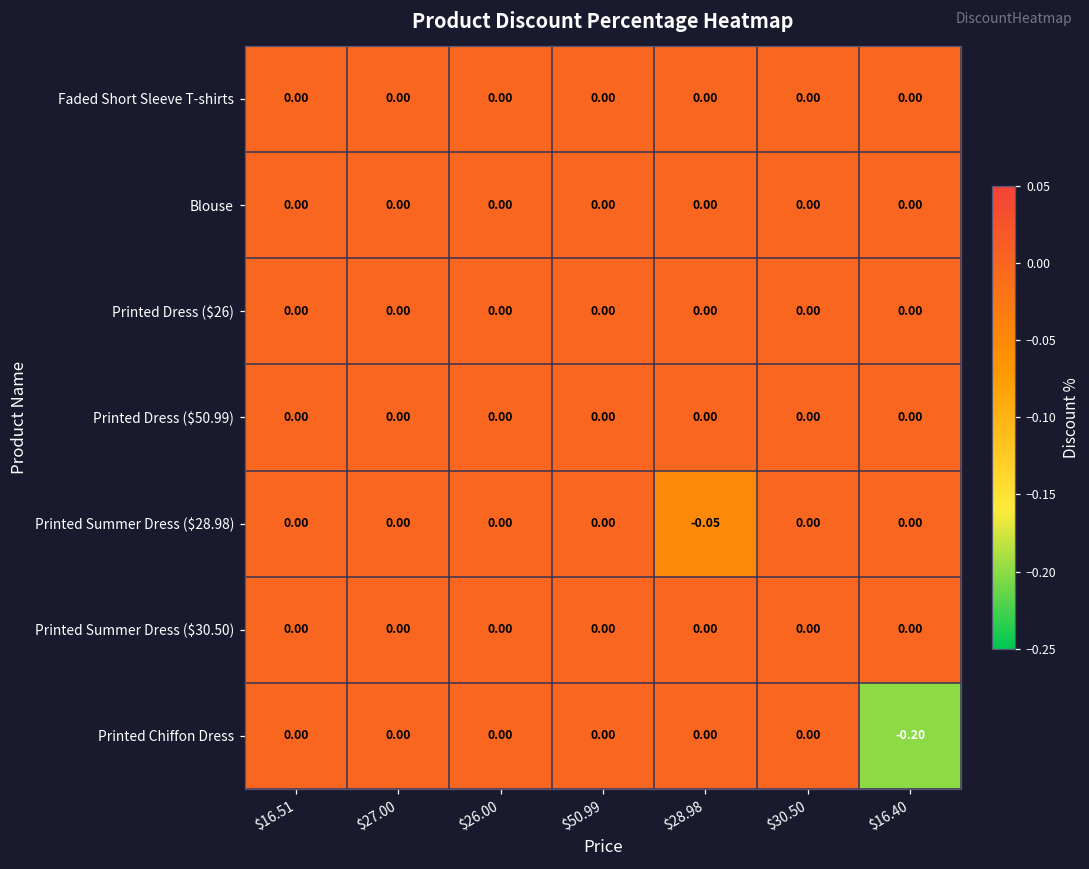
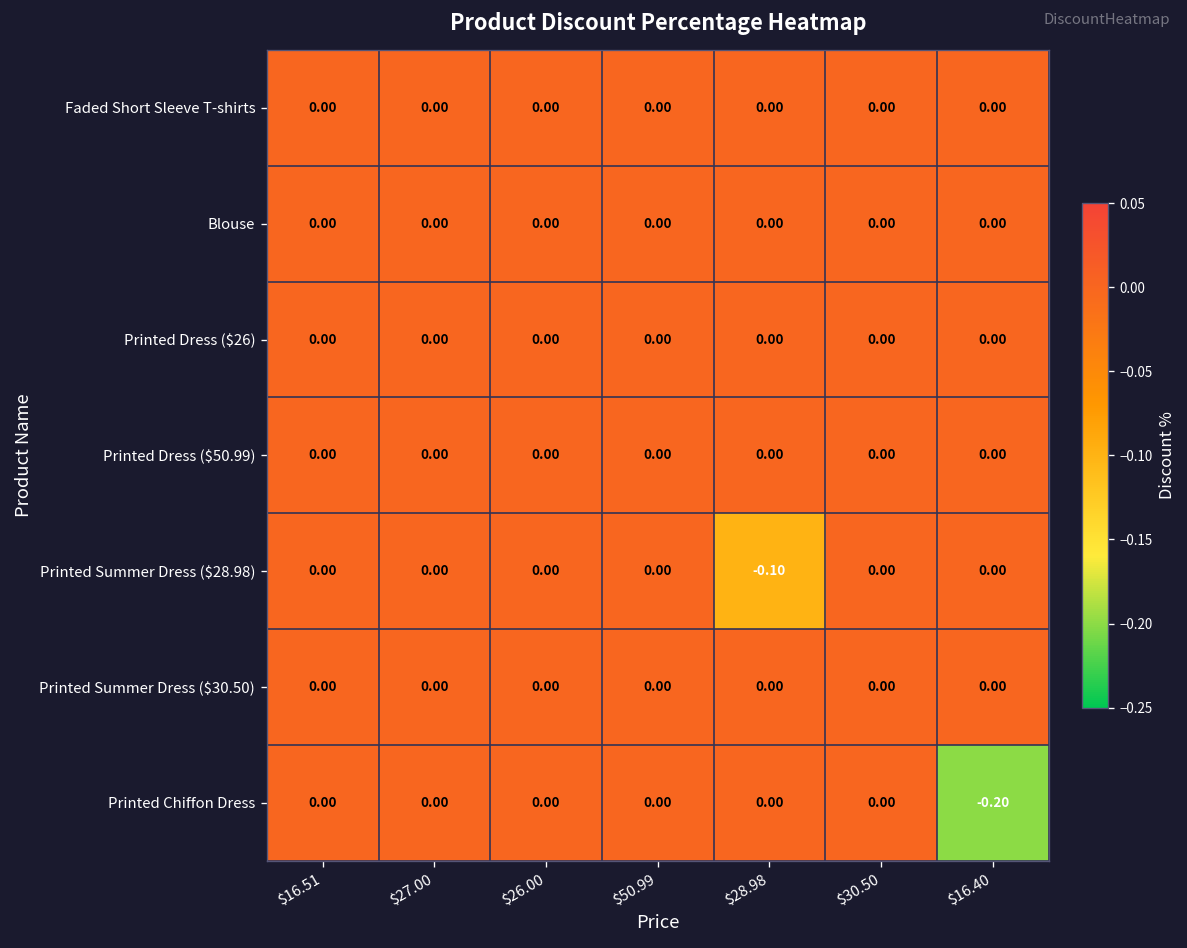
Printed Summer Dress ($28.98), $28.98: -0.05 -> -0.10
